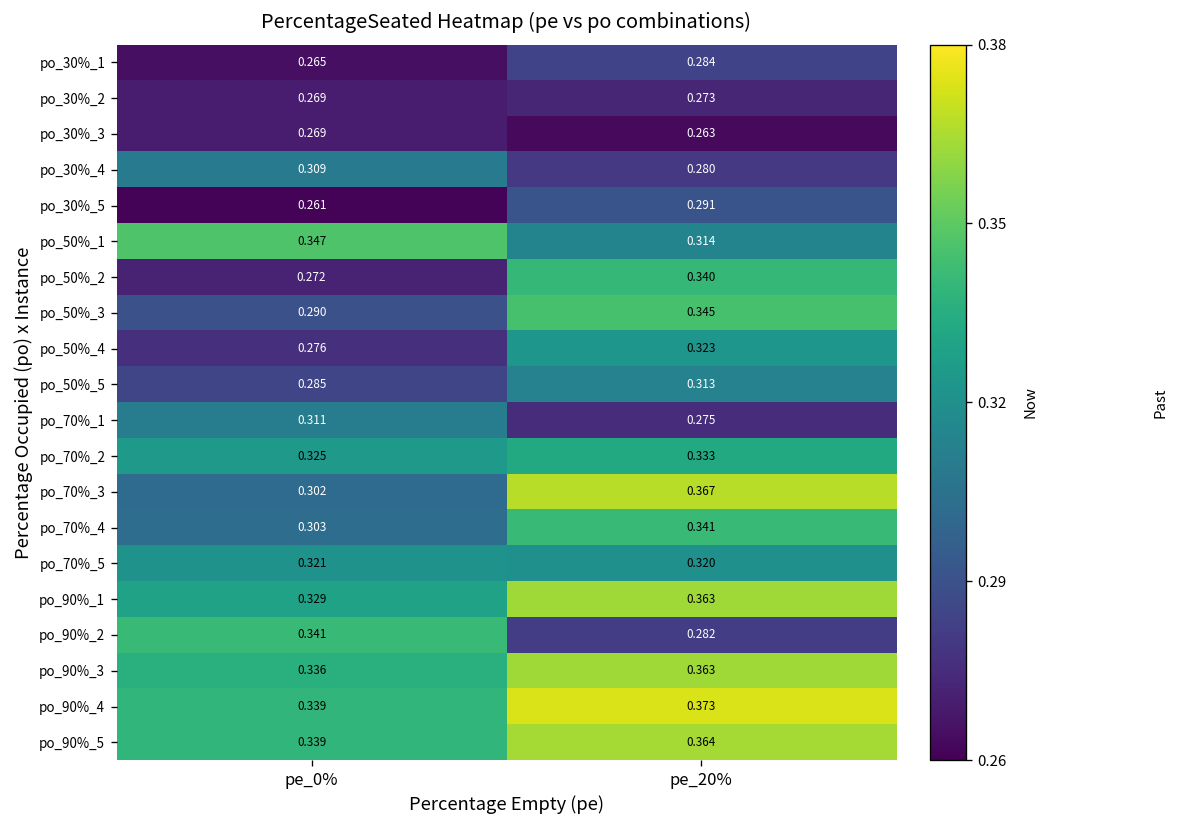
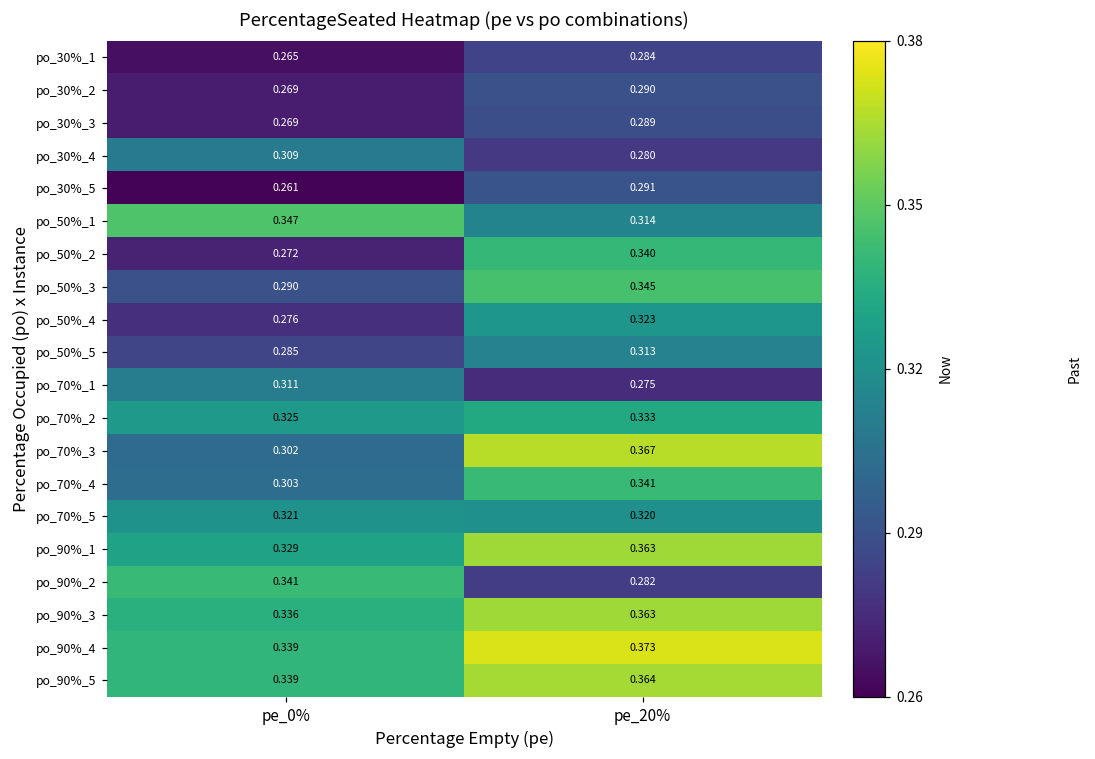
po_30%_2, pe_20%: 0.273 -> 0.290
po_30%_3, pe_20%: 0.263 -> 0.289
